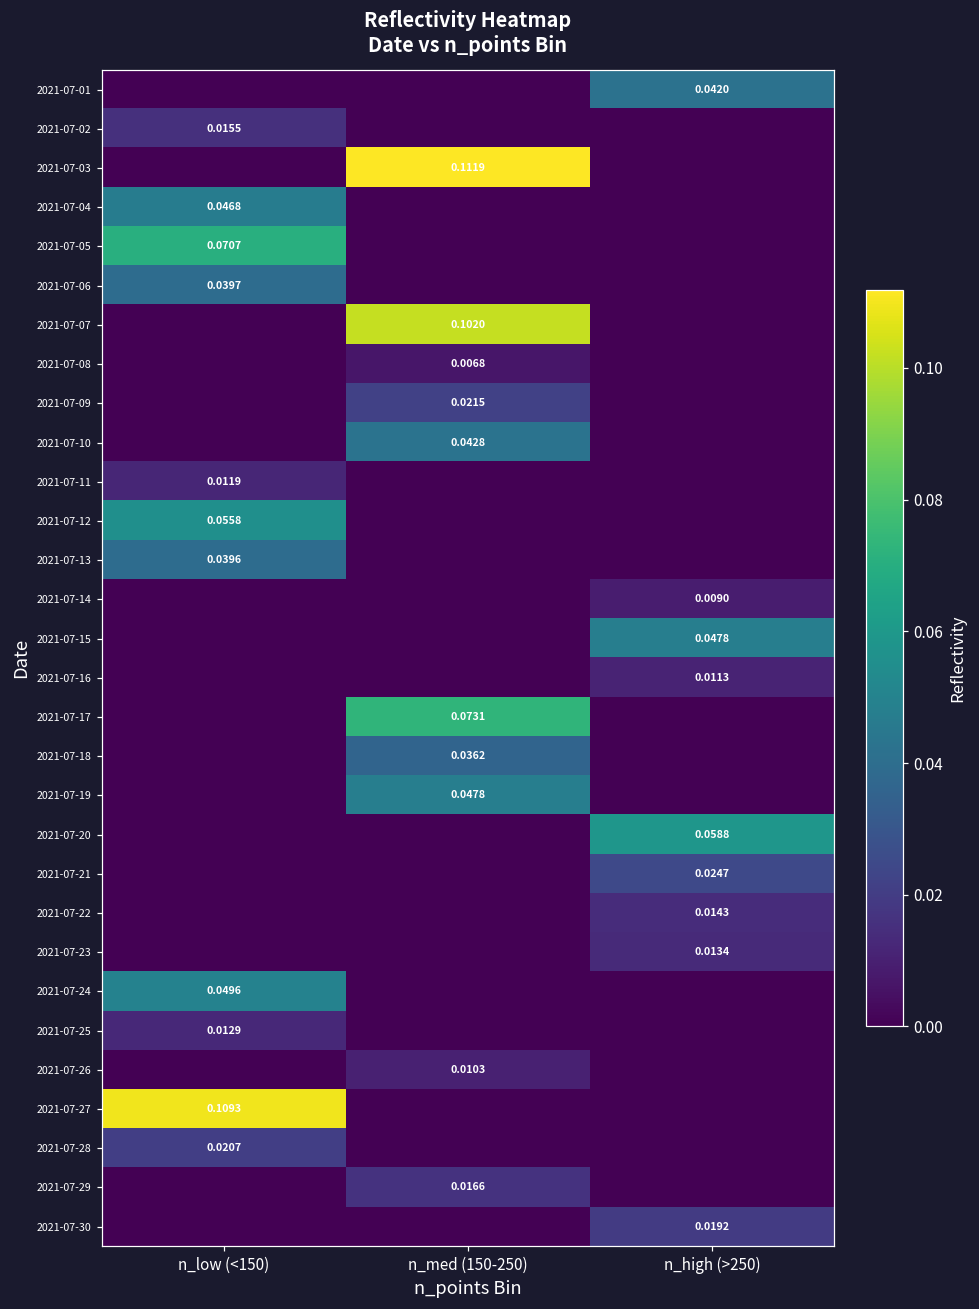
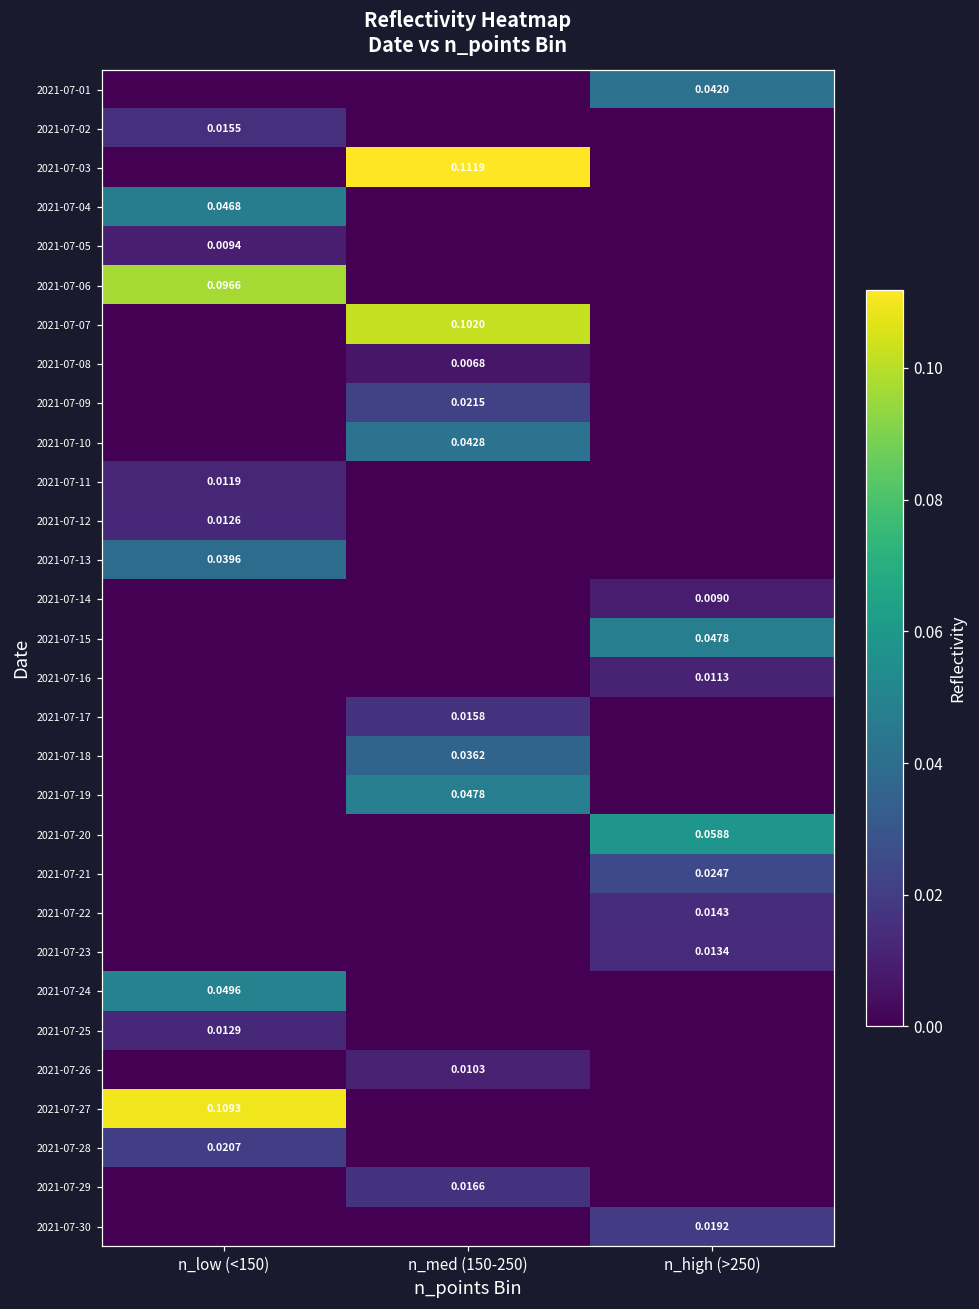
2021-07-05, n_low (<150): 0.0707 -> 0.0094
2021-07-06, n_low (<150): 0.0397 -> 0.0966
2021-07-12, n_low (<150): 0.0558 -> 0.0126
2021-07-17, n_med (150-250): 0.0731 -> 0.0158
